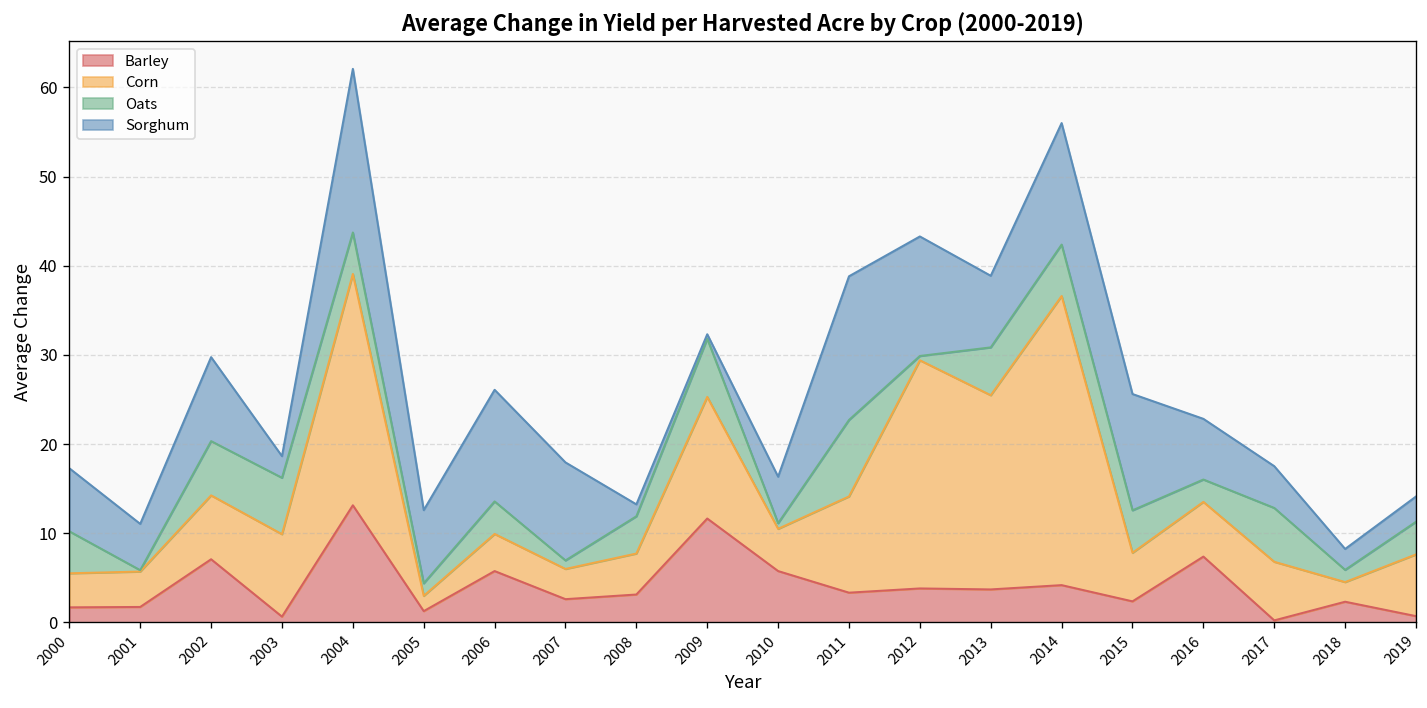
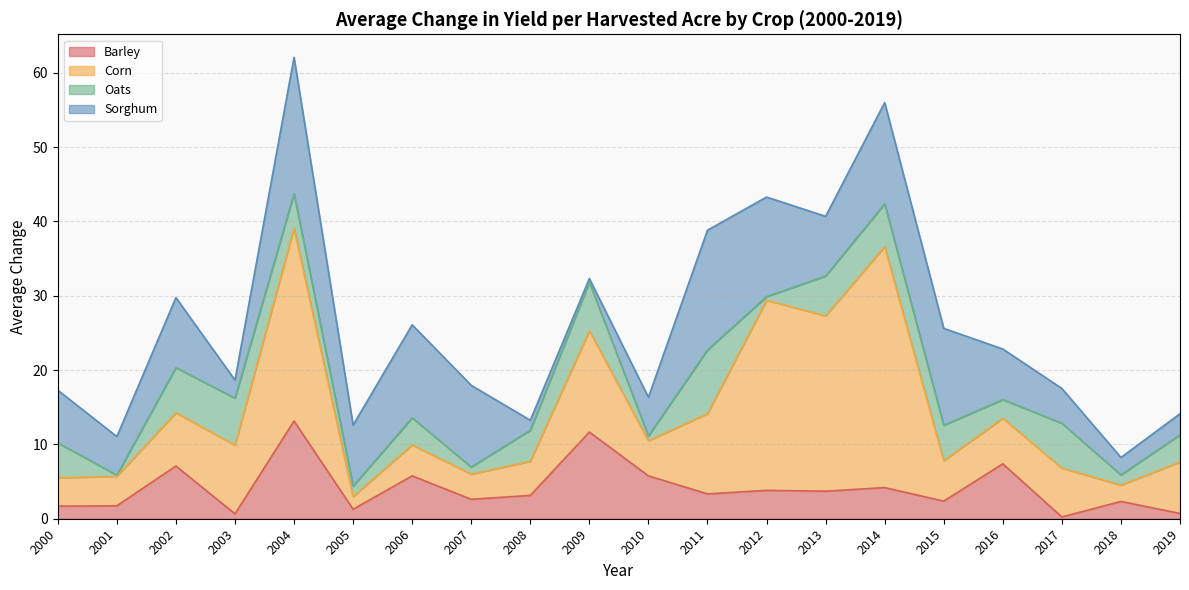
Corn, 2013: 22 -> 24
